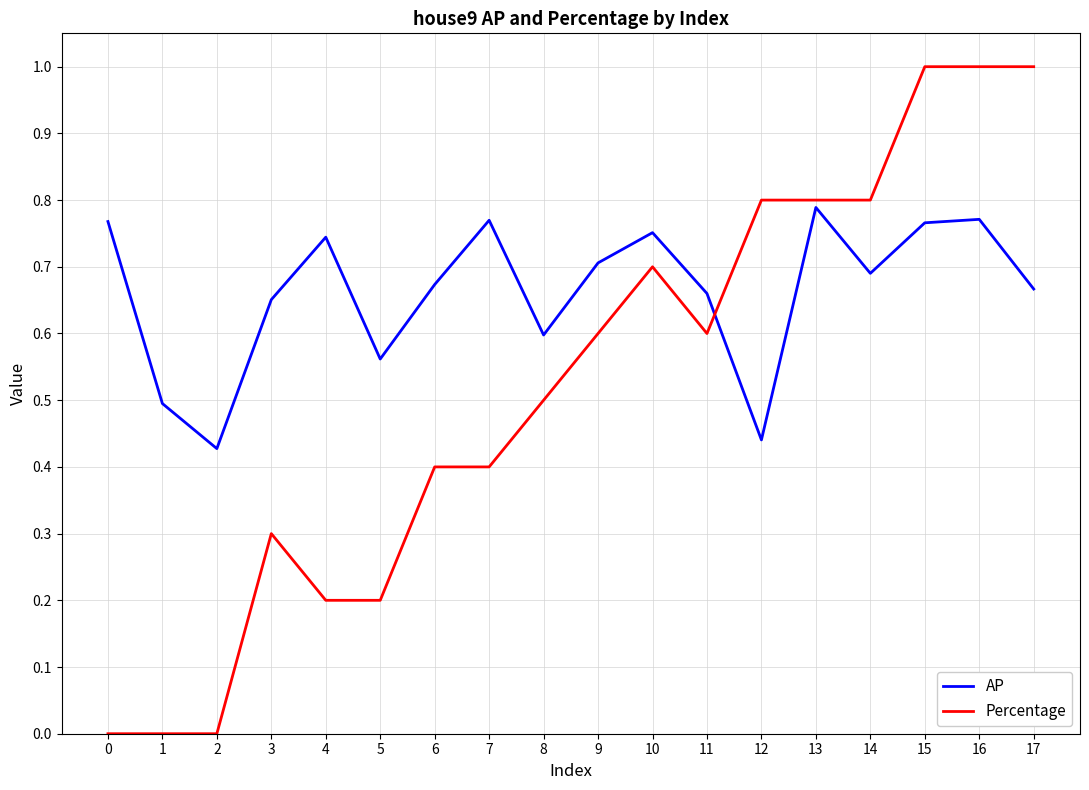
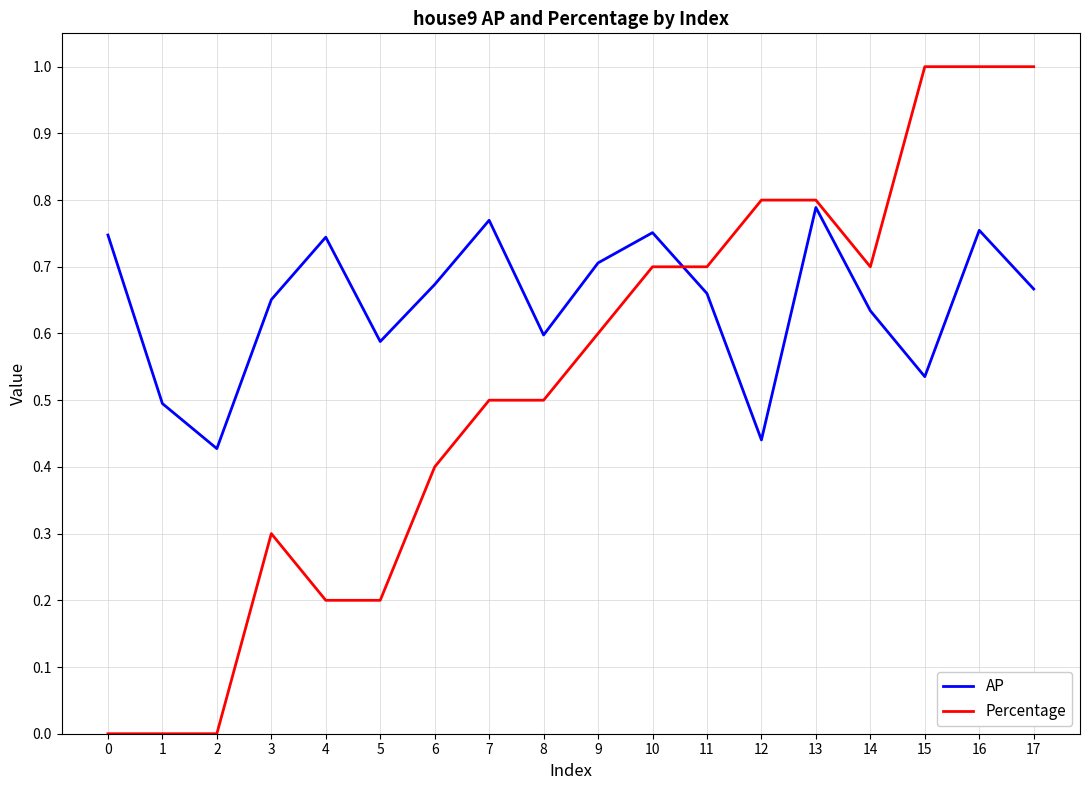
AP, 0: 0.77 -> 0.75
AP, 5: 0.56 -> 0.59
Percentage, 7: 0.4 -> 0.5
Percentage, 11: 0.6 -> 0.7
AP, 14: 0.69 -> 0.63
Percentage, 14: 0.8 -> 0.7
AP, 15: 0.77 -> 0.54
AP, 16: 0.77 -> 0.75
